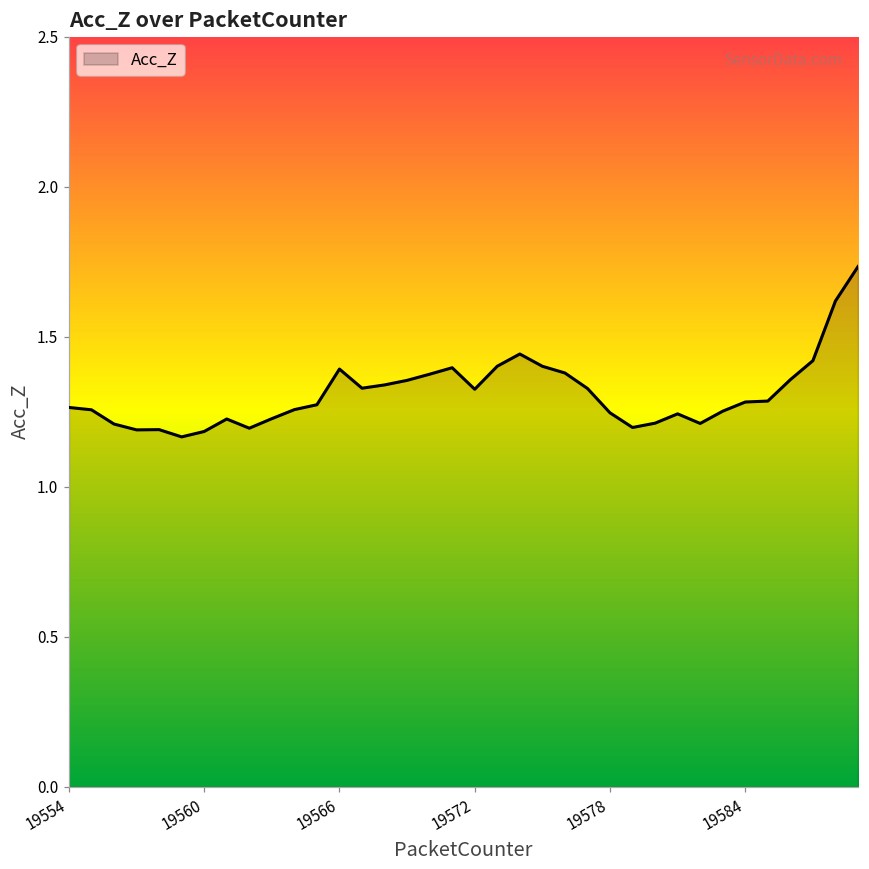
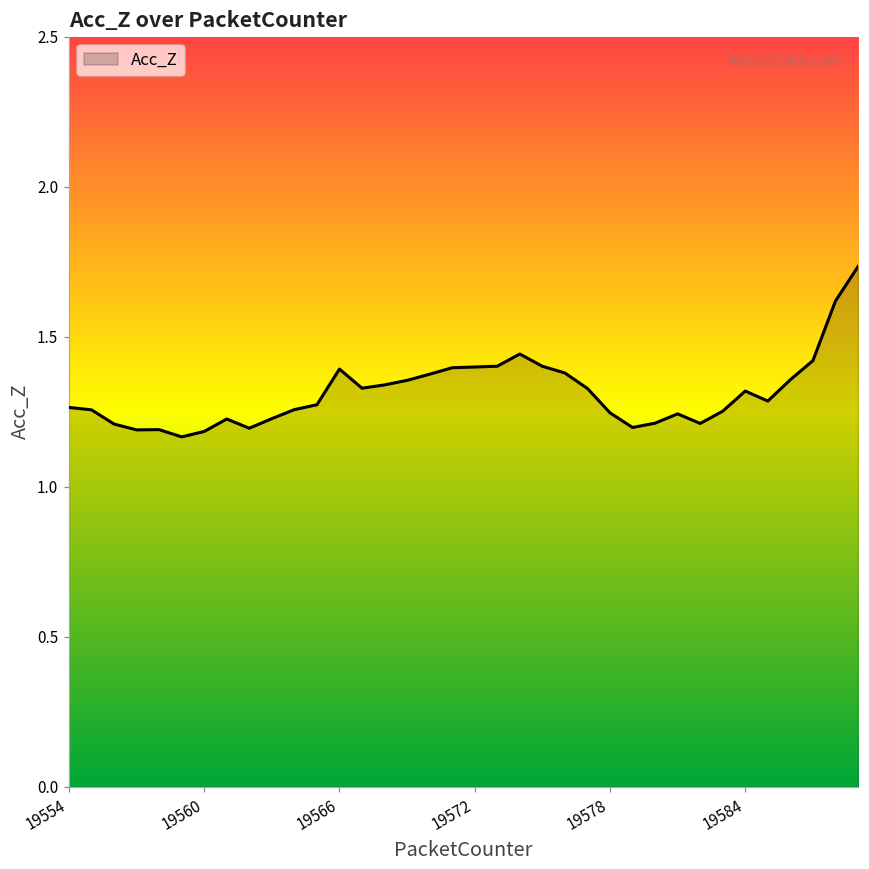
19572: 1.32 -> 1.40
19584: 1.28 -> 1.32
